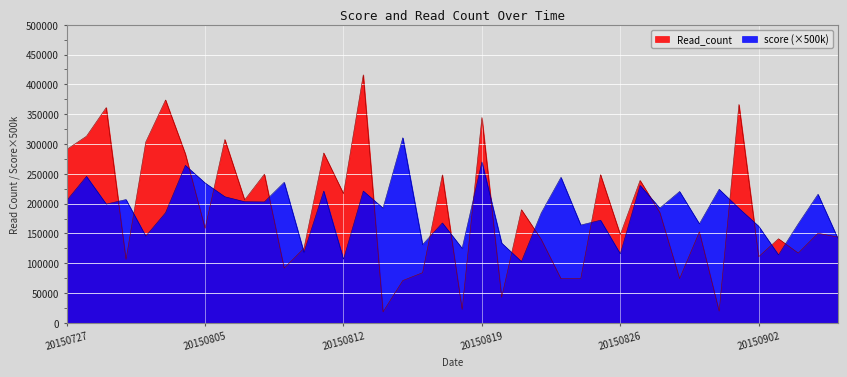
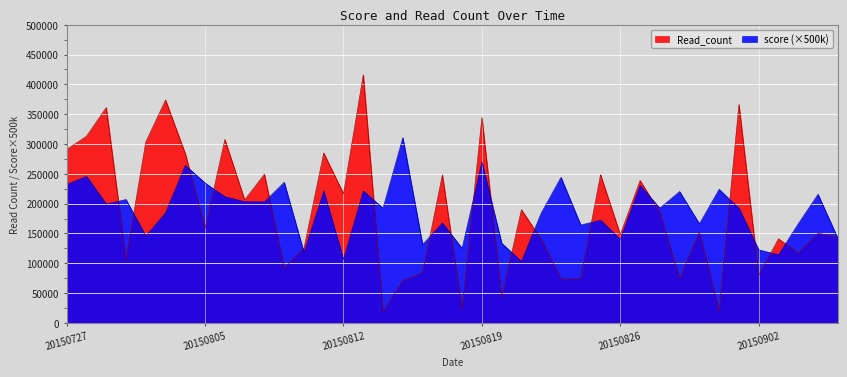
score (×500k), 20150727: 210000 -> 230000
score (×500k), 20150826: 120000 -> 140000
Read_count, 20150902: 110000 -> 80000
score (×500k), 20150902: 160000 -> 120000
